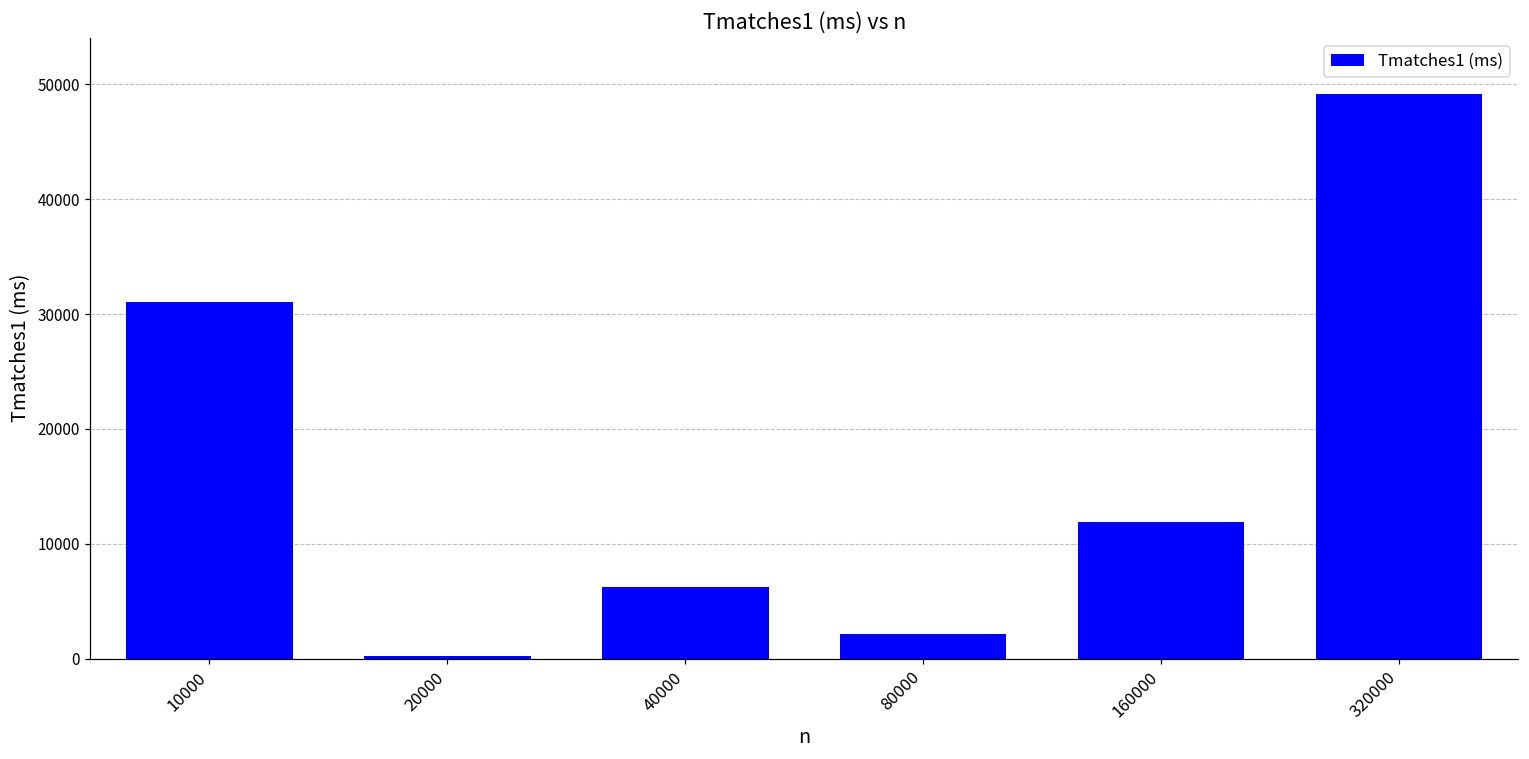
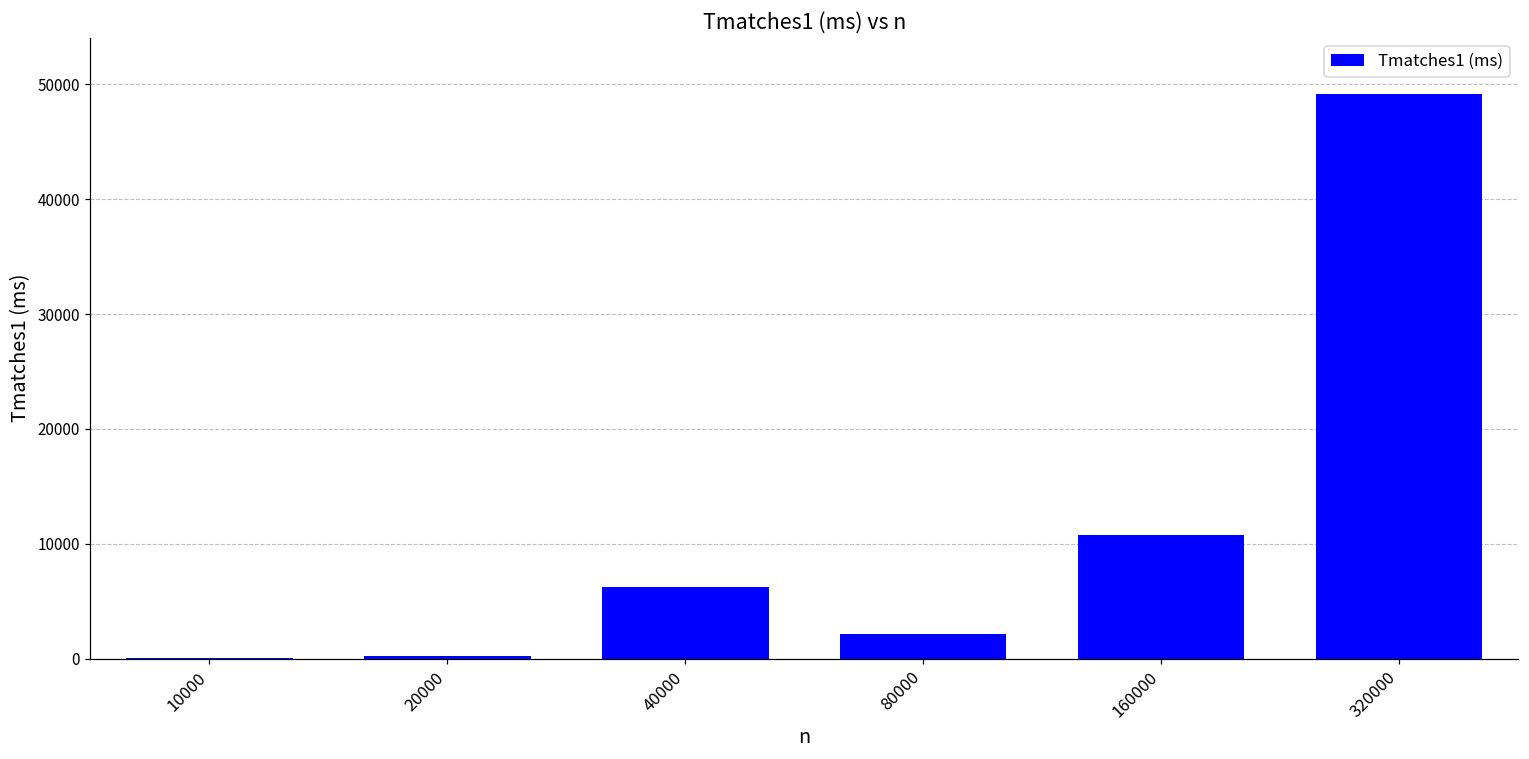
10000: 31000 -> 100
160000: 11900 -> 10800
